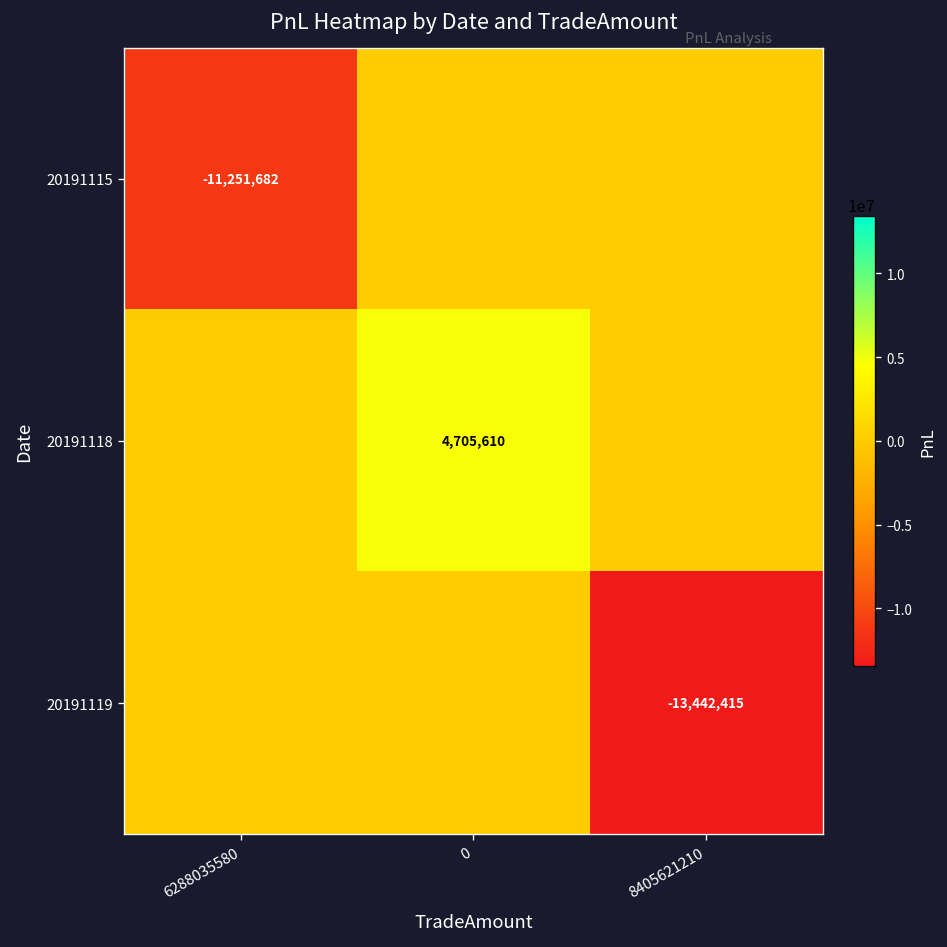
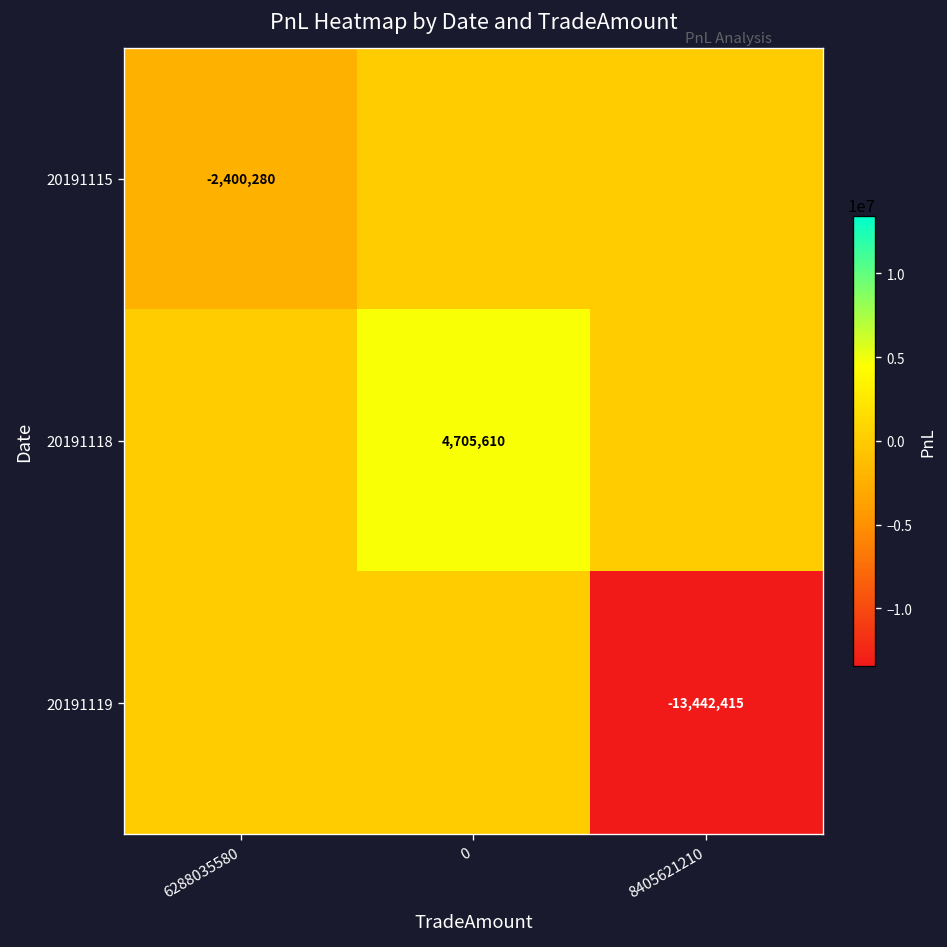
20191115, 6288035580: -11,251,682 -> -2,400,280
